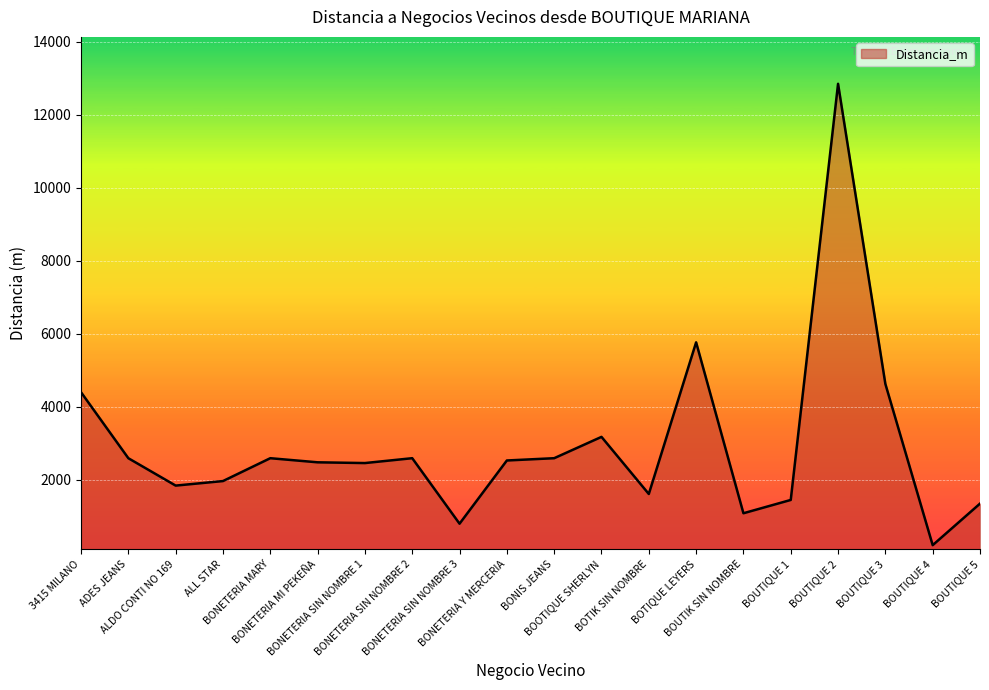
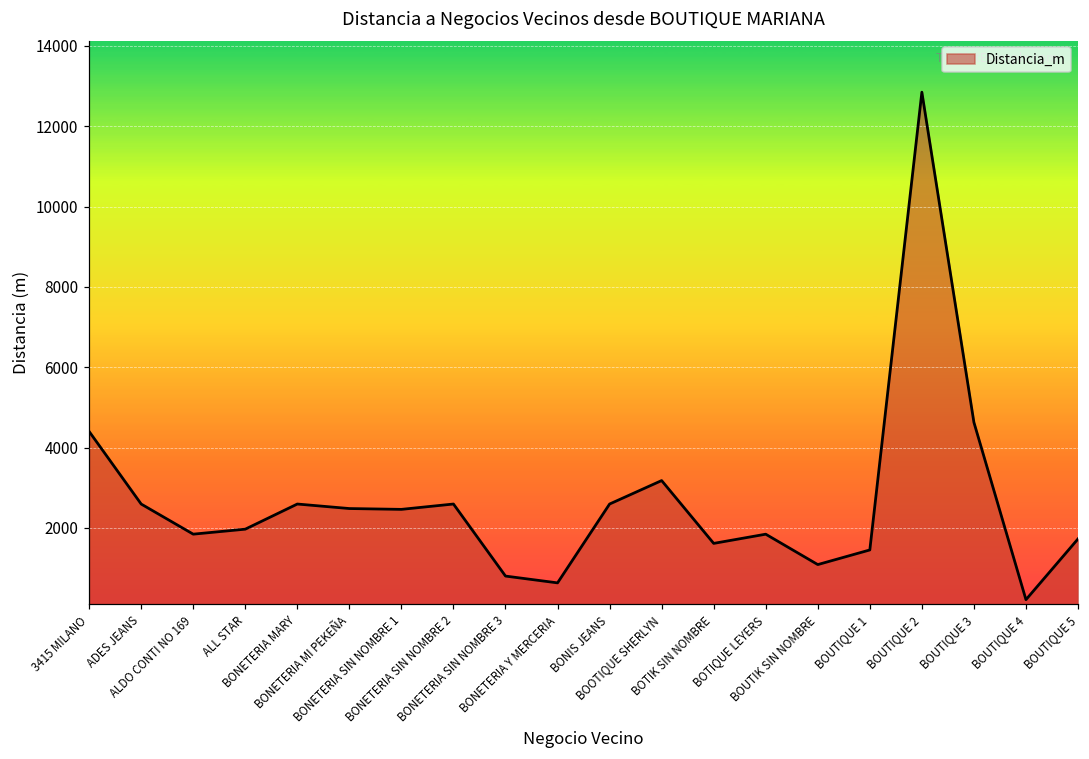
BONETERIA Y MERCERIA: 2500 -> 600
BOTIQUE LEYERS: 5800 -> 1800
BOUTIQUE 5: 1300 -> 1700
